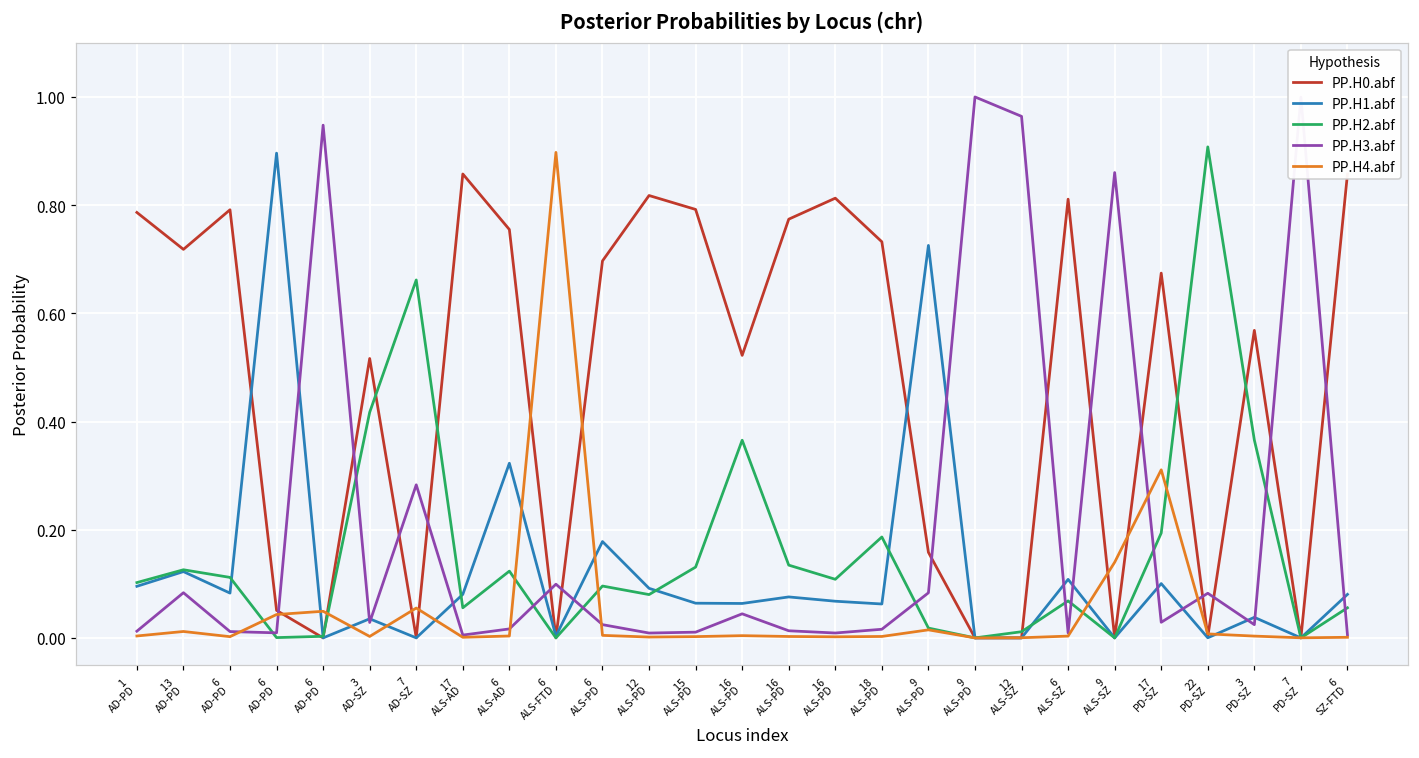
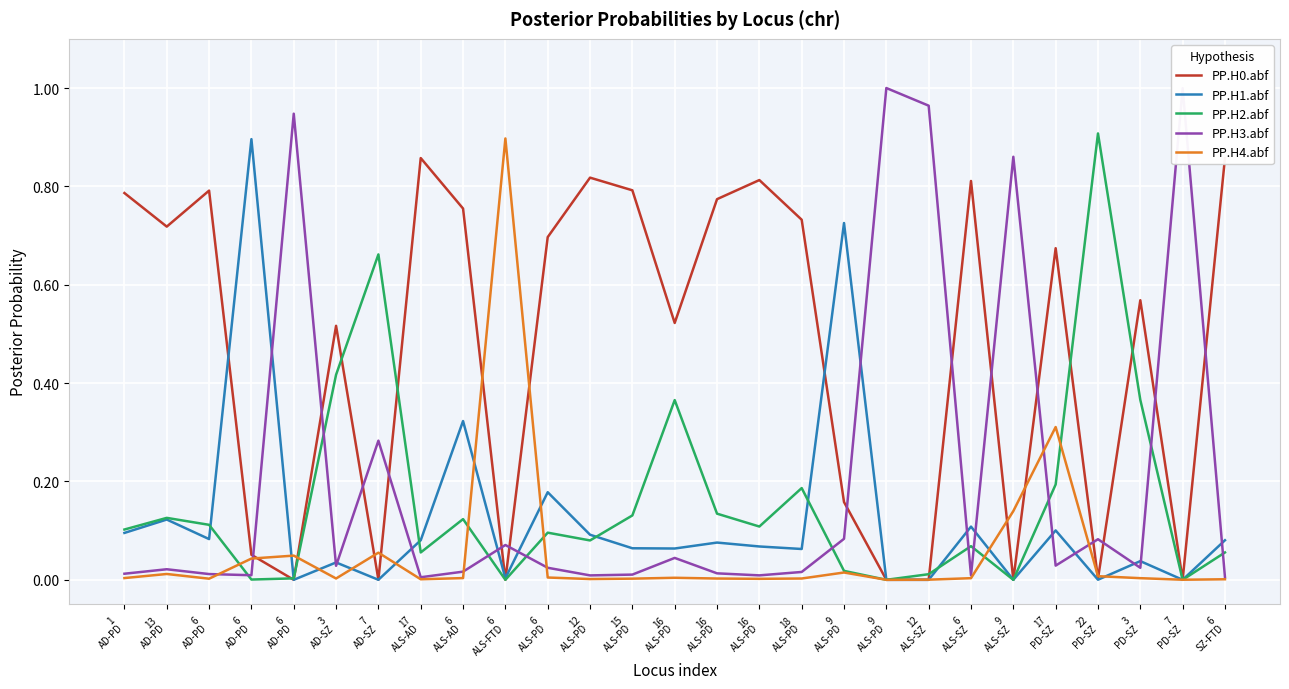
PP.H3.abf, 13 AD-PD: 0.08 -> 0.02
PP.H3.abf, 6 ALS-FTD: 0.10 -> 0.07
